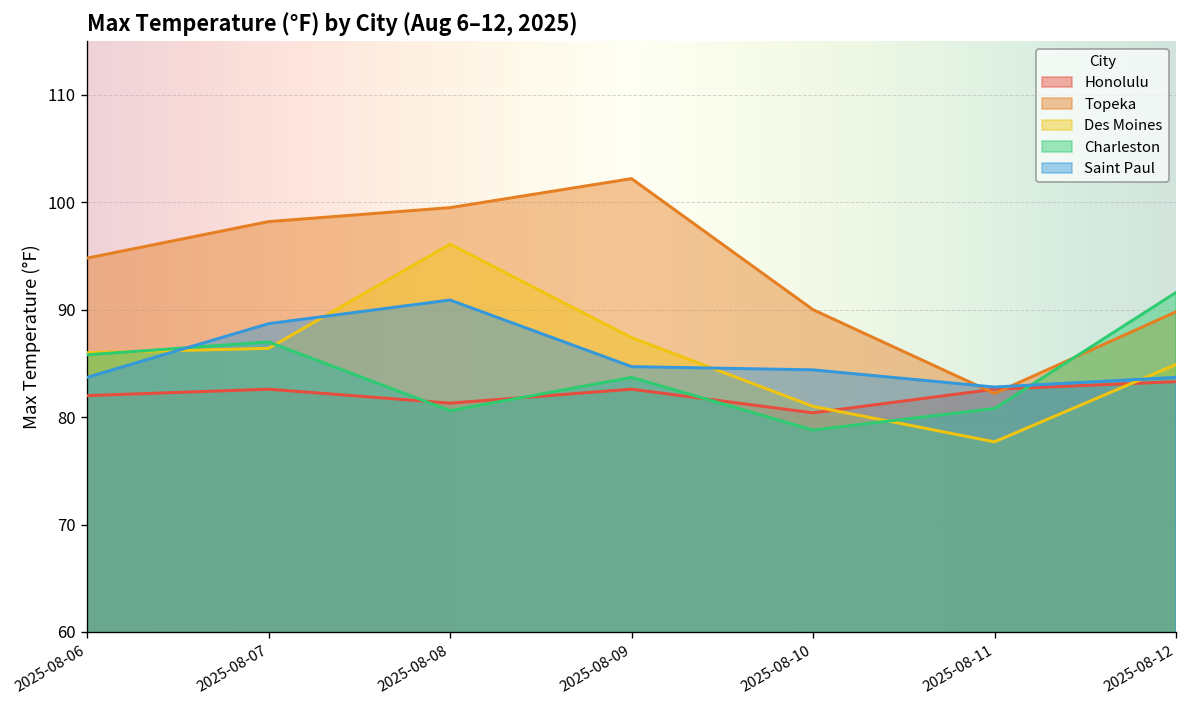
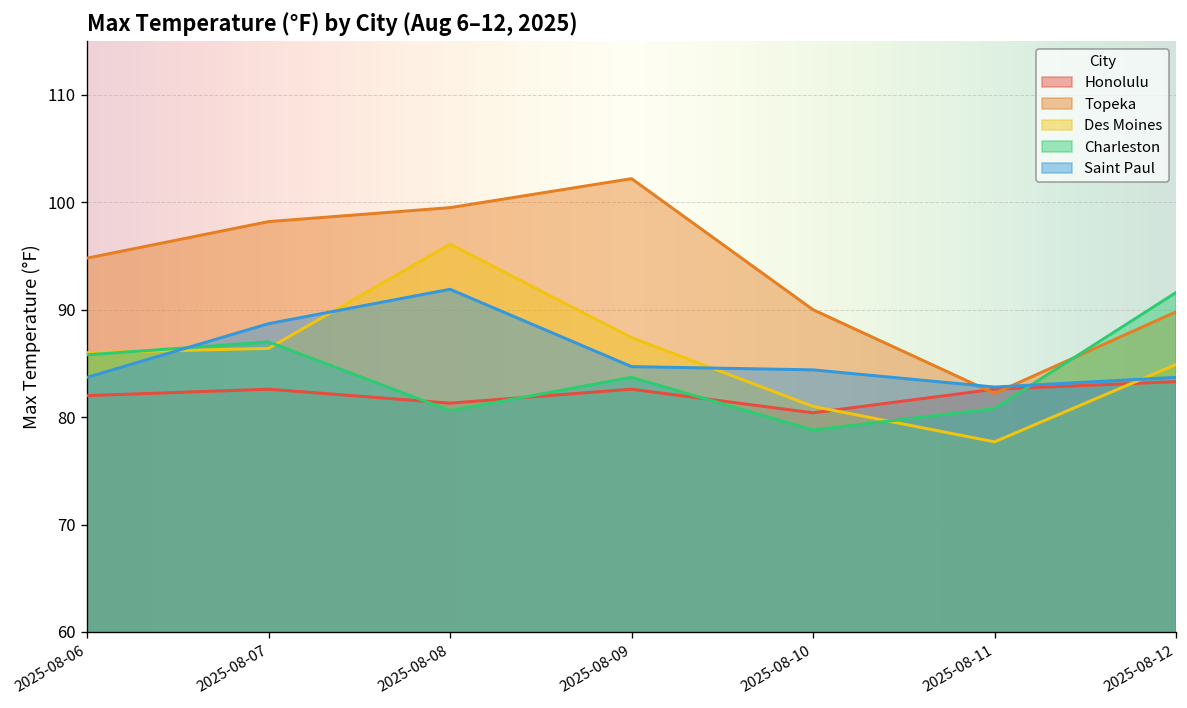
Saint Paul, 2025-08-08: 91 -> 92
